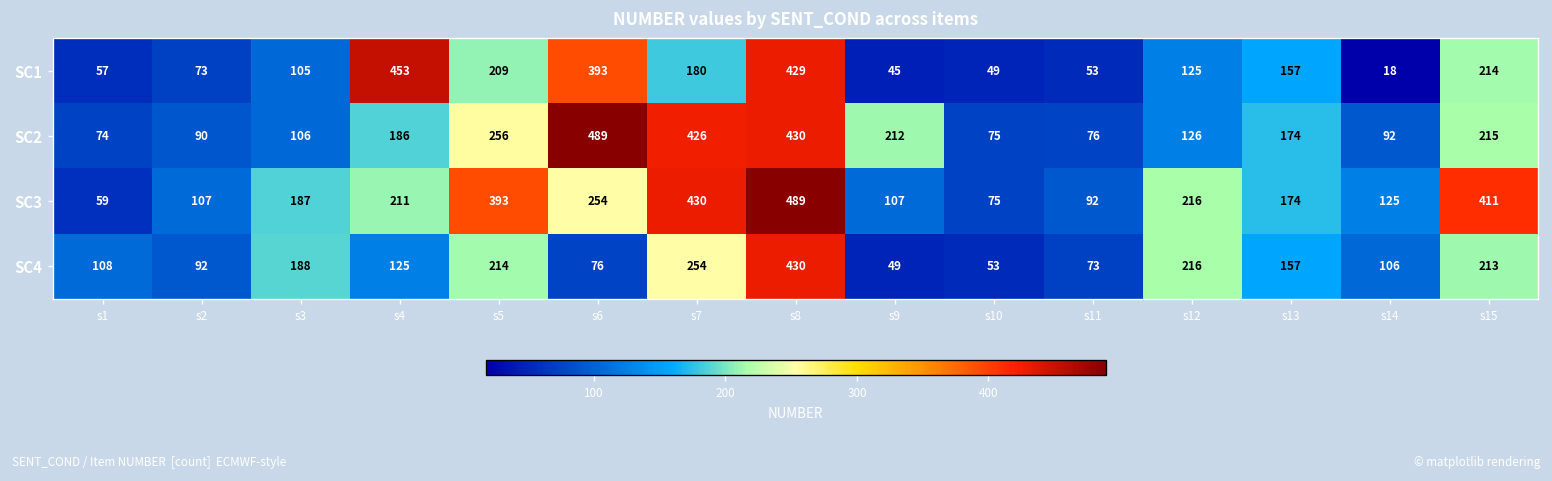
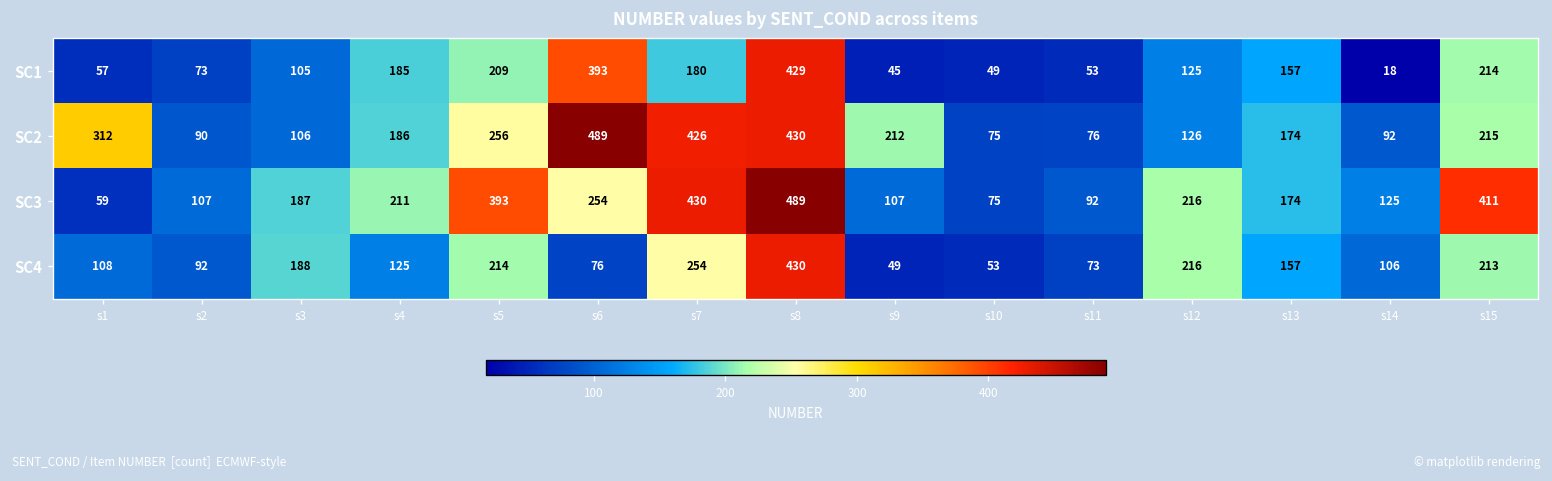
SC1, s4: 453 -> 185
SC2, s1: 74 -> 312
